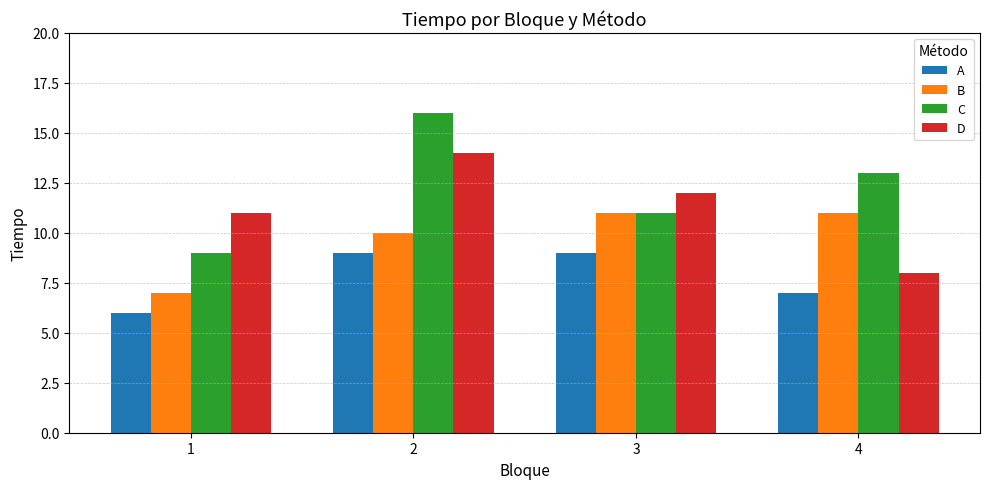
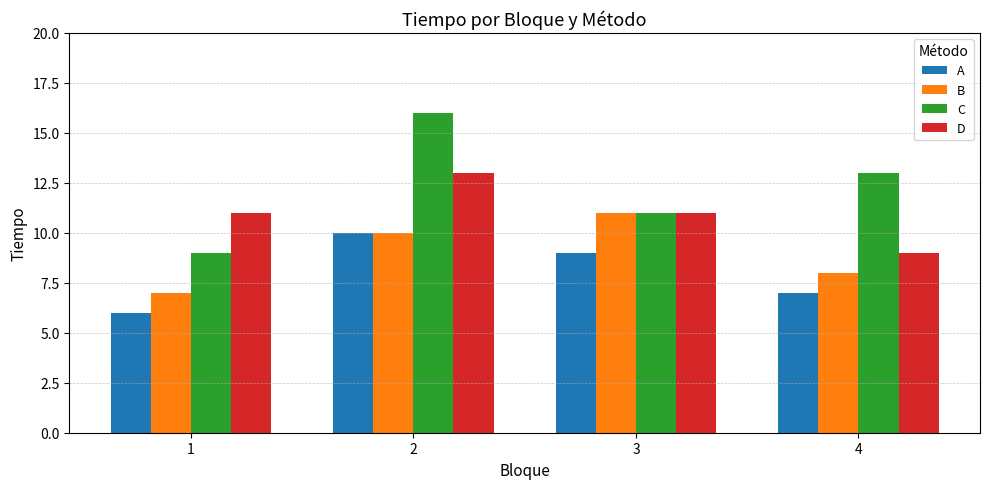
A, 2: 9 -> 10
D, 2: 14 -> 13
D, 3: 12 -> 11
B, 4: 11 -> 8
D, 4: 8 -> 9
